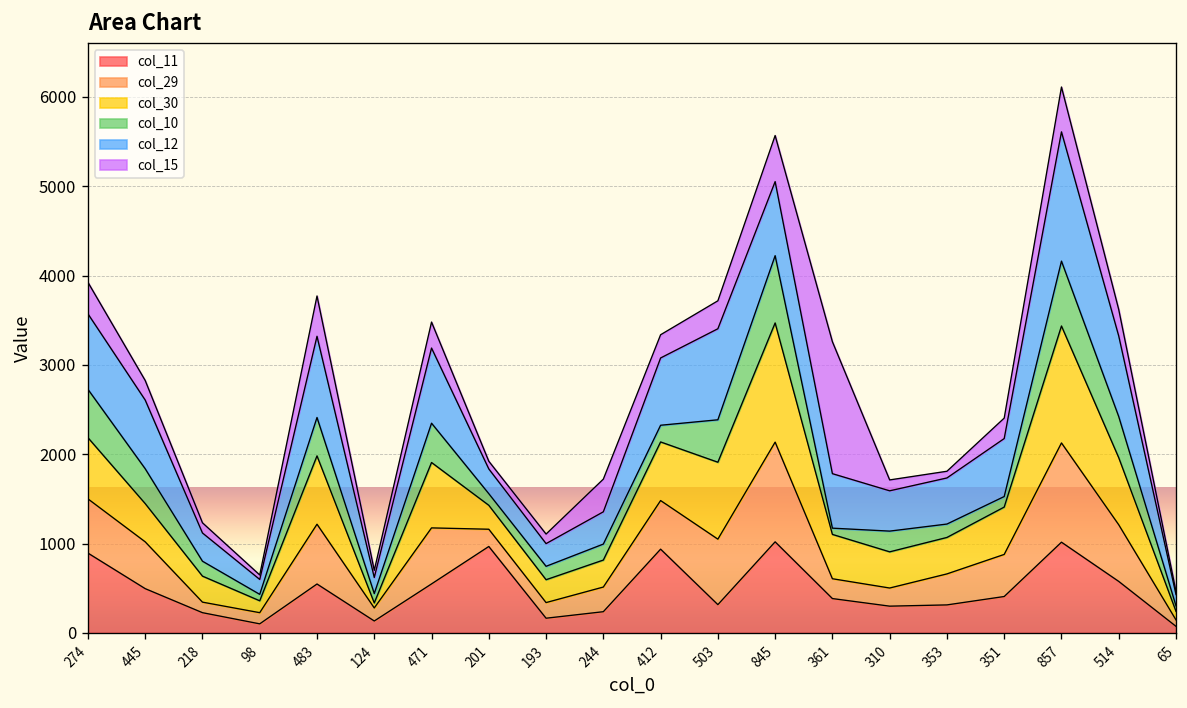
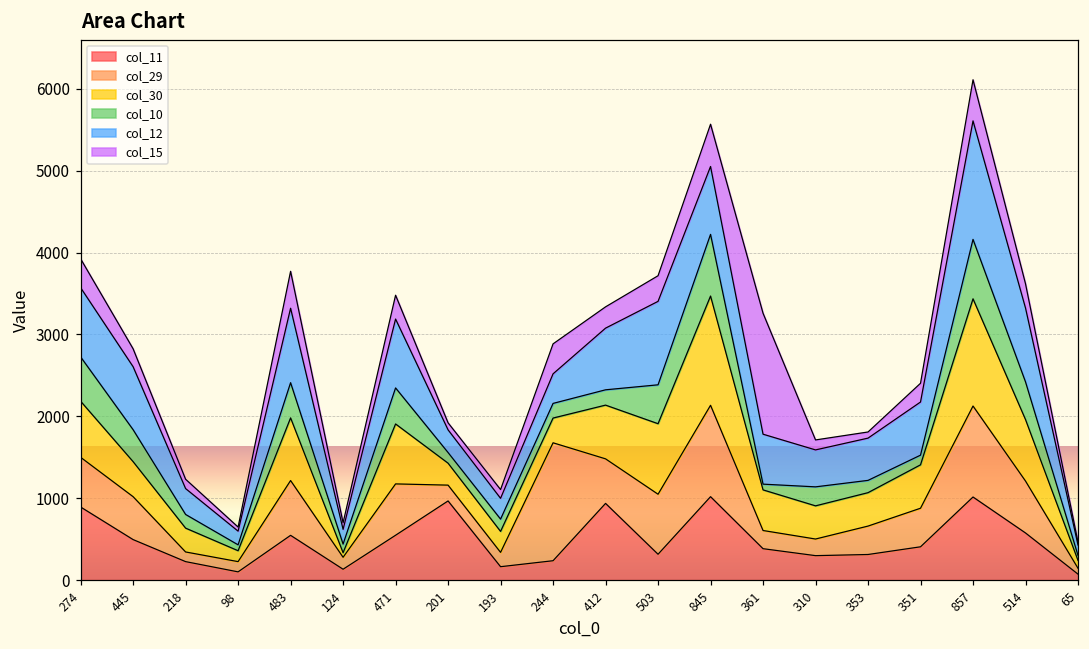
col_29, 244: 300 -> 1400
